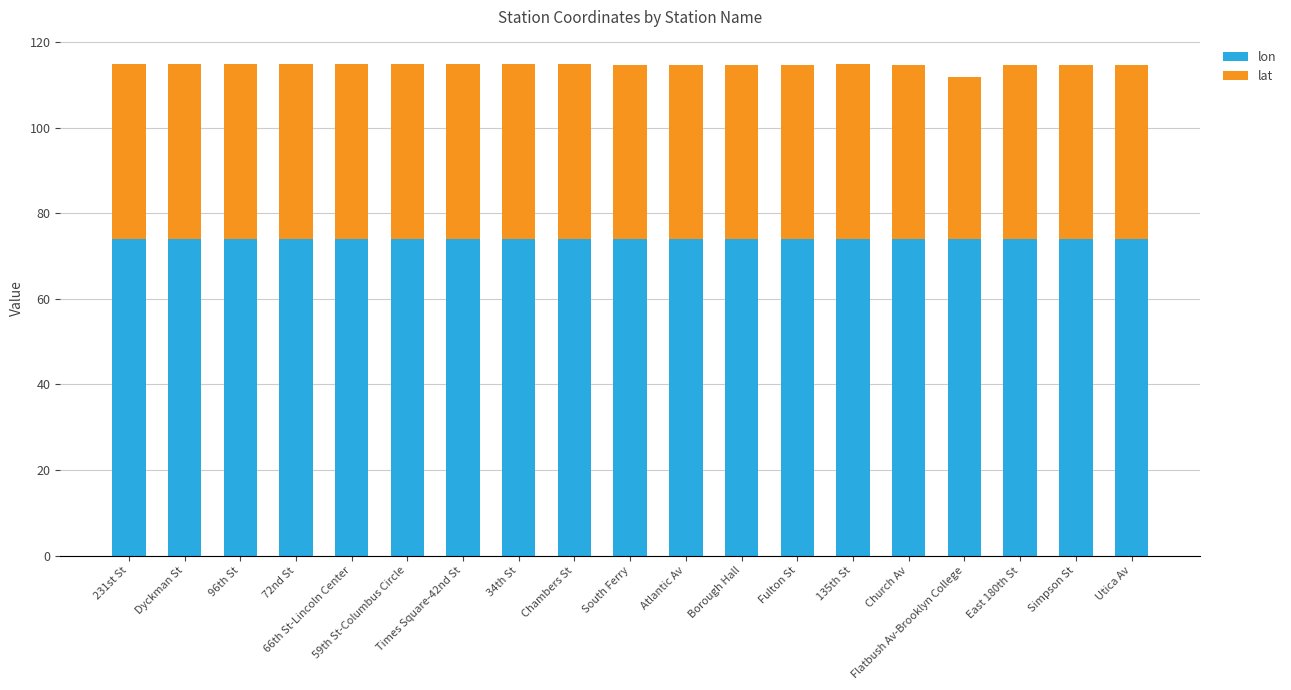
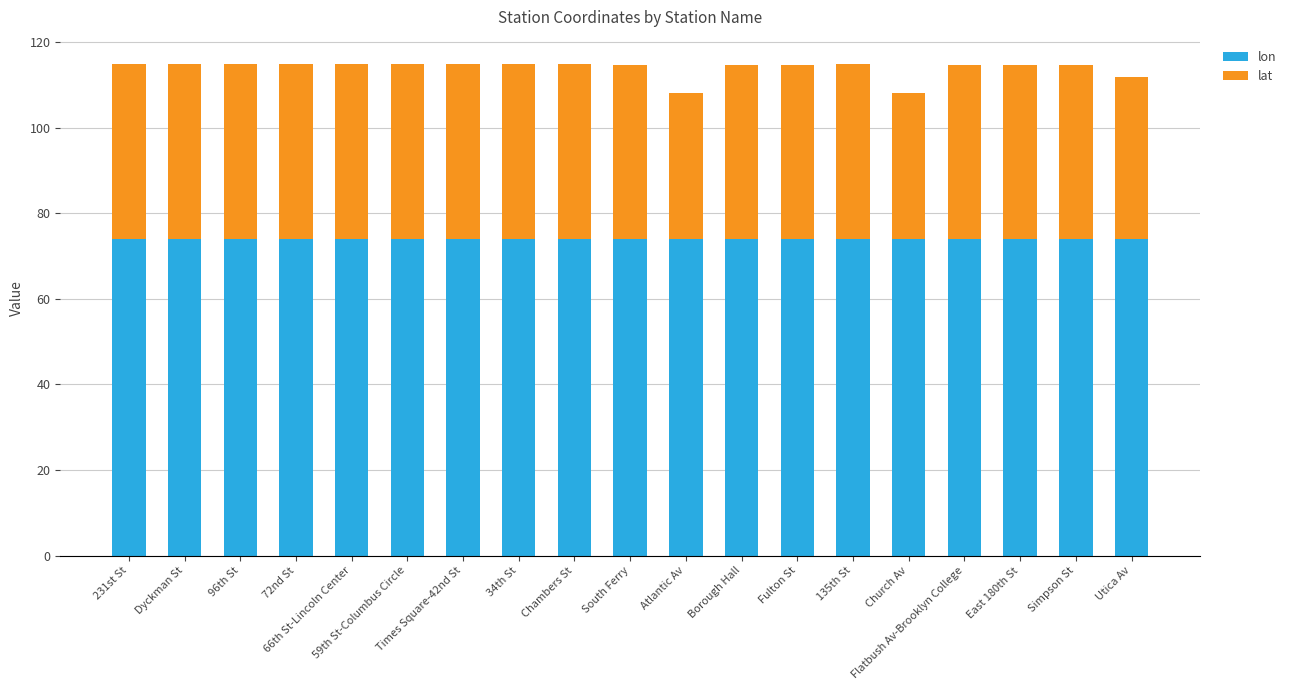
lat, Atlantic Av: 41 -> 34
lat, Church Av: 41 -> 34
lat, Flatbush Av-Brooklyn College: 38 -> 41
lat, Utica Av: 41 -> 38
